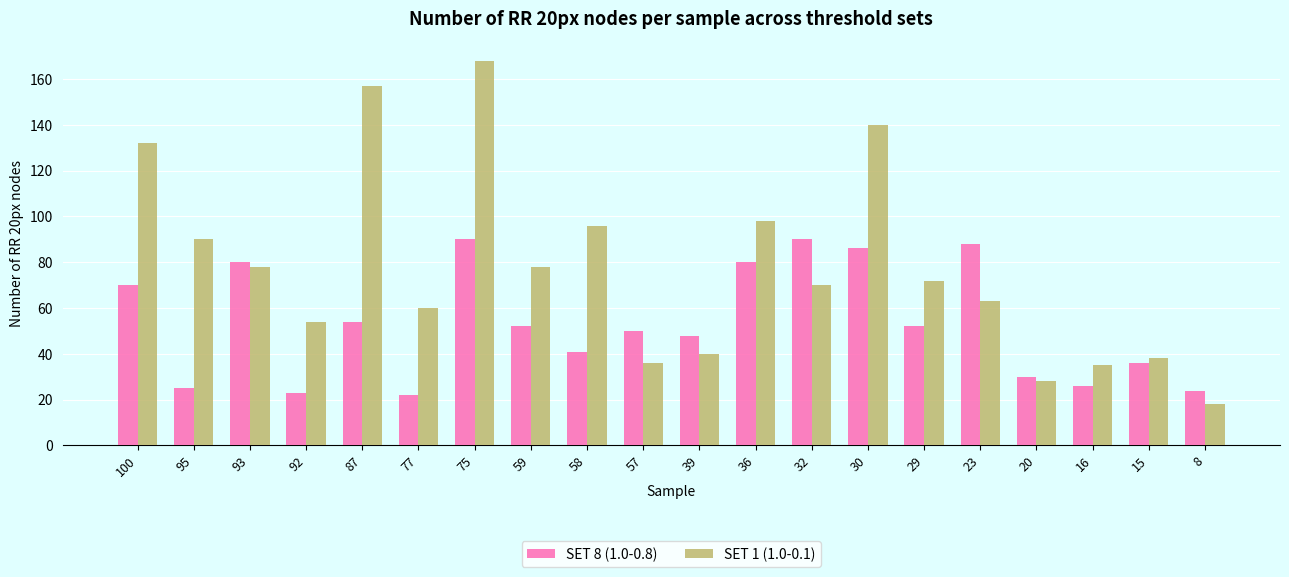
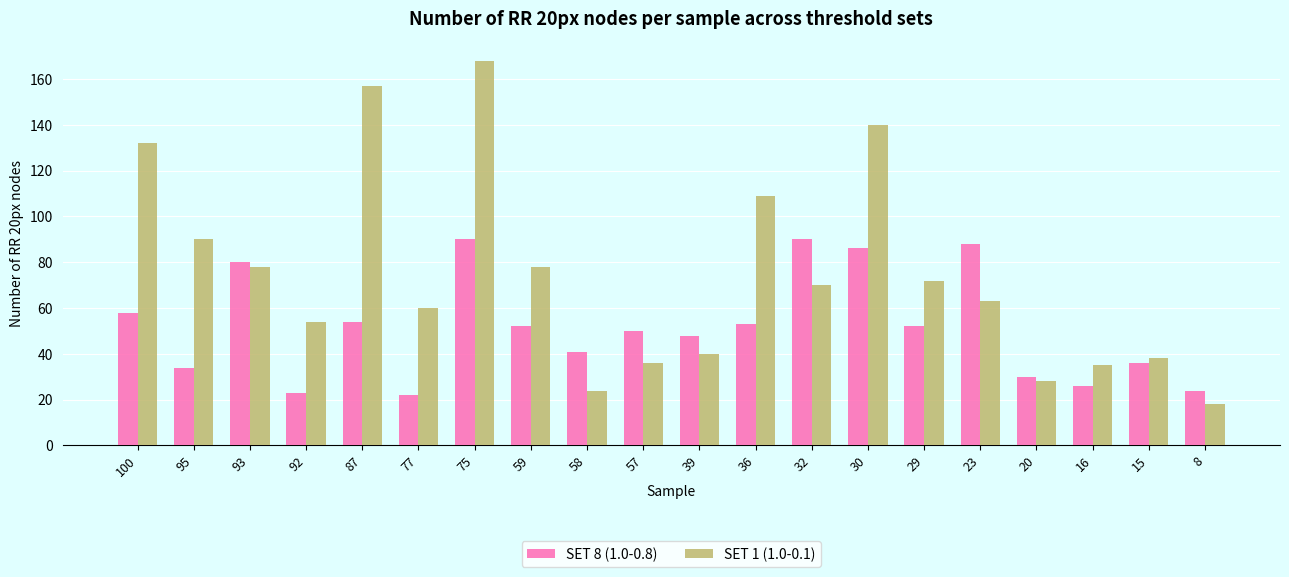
SET 8 (1.0-0.8), 100: 70 -> 58
SET 8 (1.0-0.8), 95: 25 -> 34
SET 1 (1.0-0.1), 58: 96 -> 24
SET 8 (1.0-0.8), 36: 80 -> 53
SET 1 (1.0-0.1), 36: 98 -> 109
